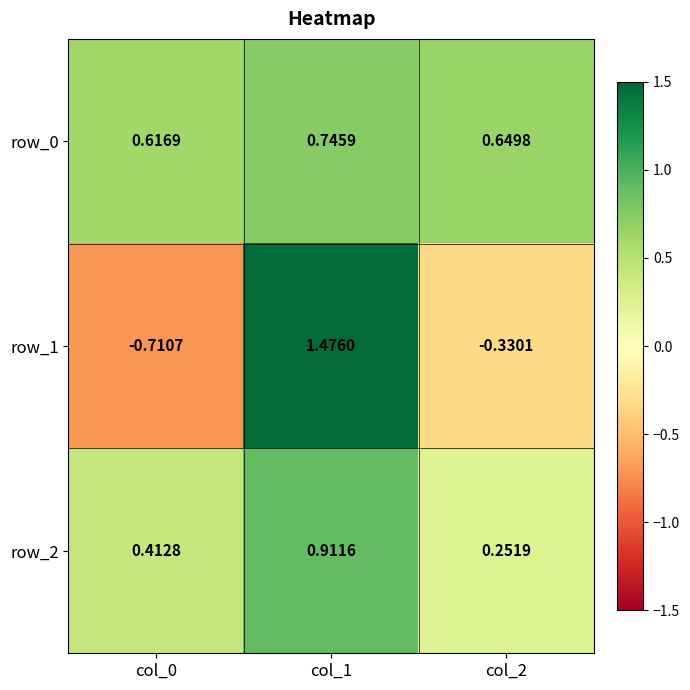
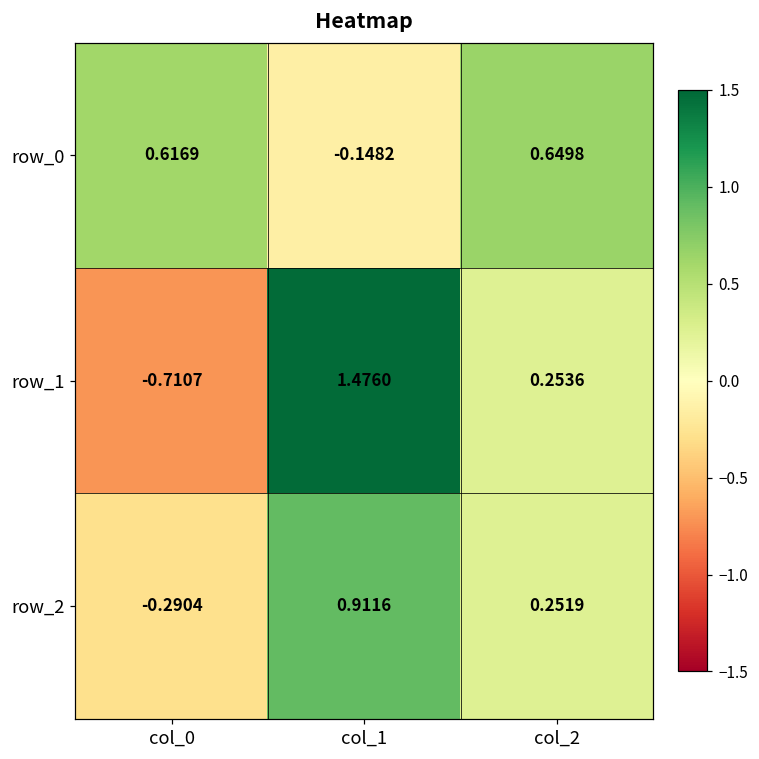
row_0, col_1: 0.7459 -> -0.1482
row_1, col_2: -0.3301 -> 0.2536
row_2, col_0: 0.4128 -> -0.2904
